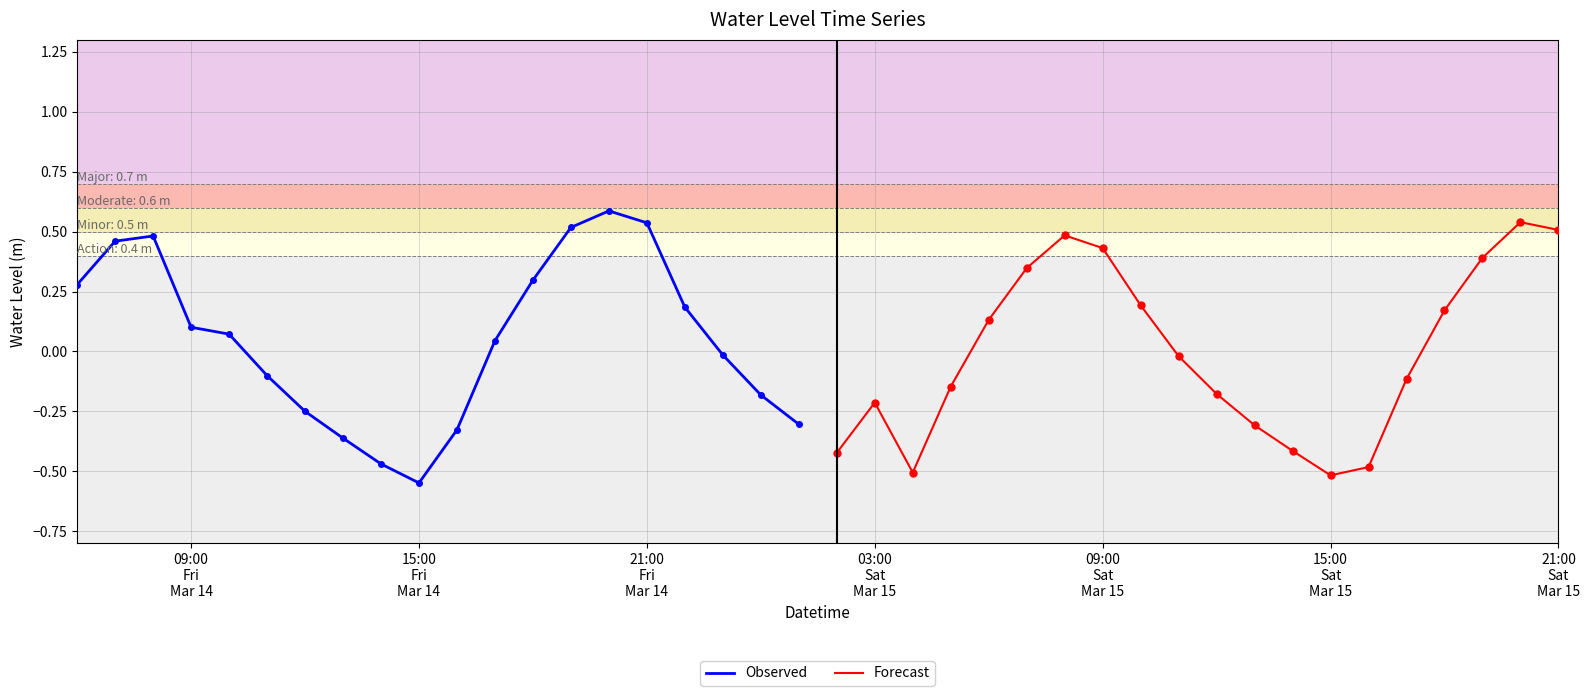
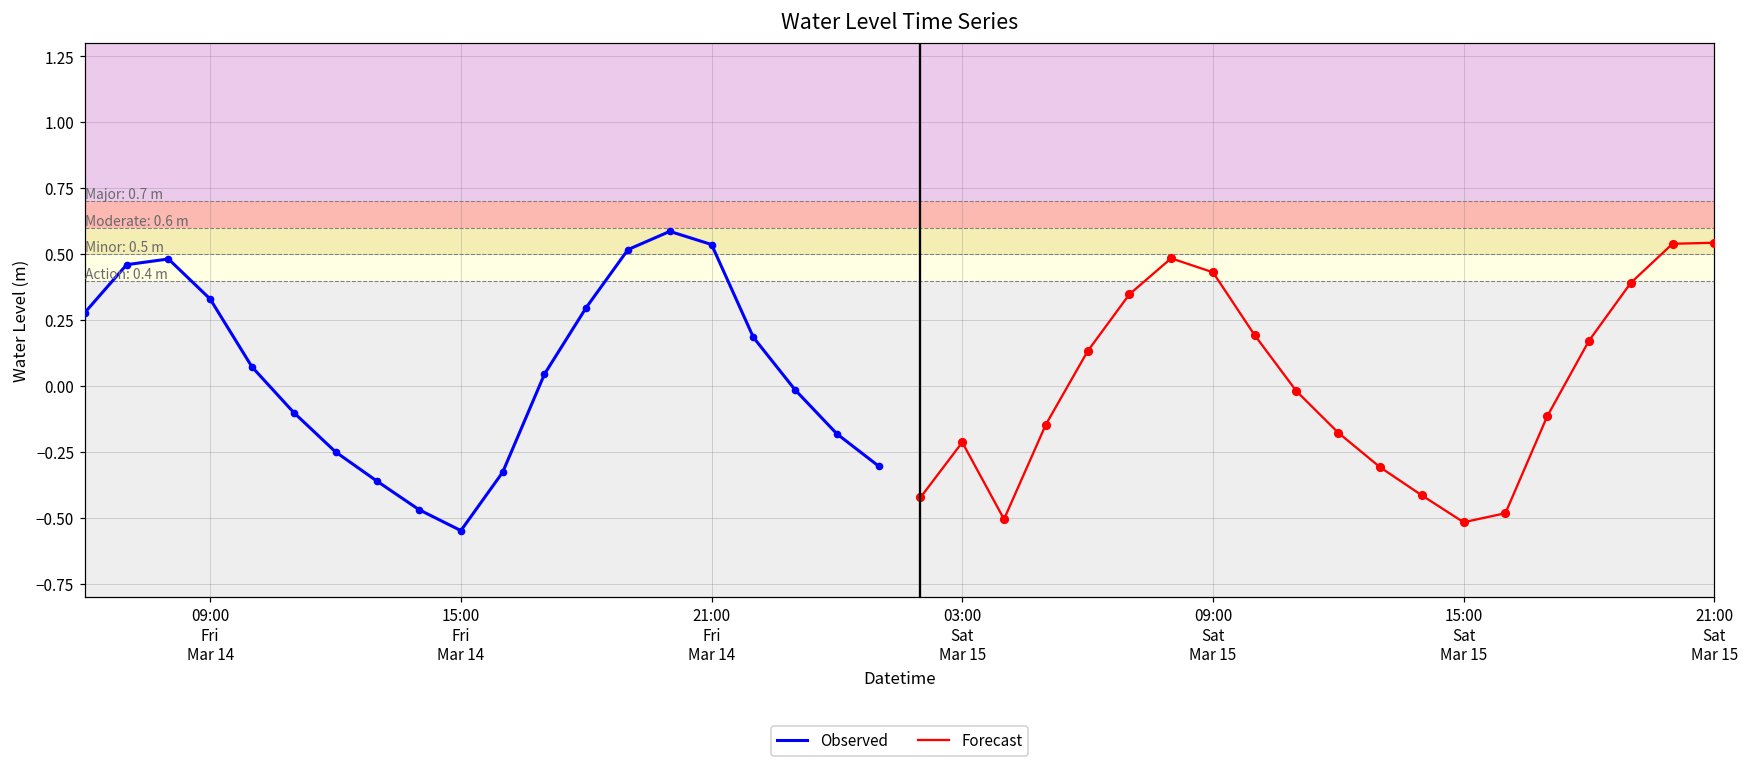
Observed, 09:00 Fri Mar 14: 0.10 -> 0.33
Forecast, 21:00 Sat Mar 15: 0.51 -> 0.54
